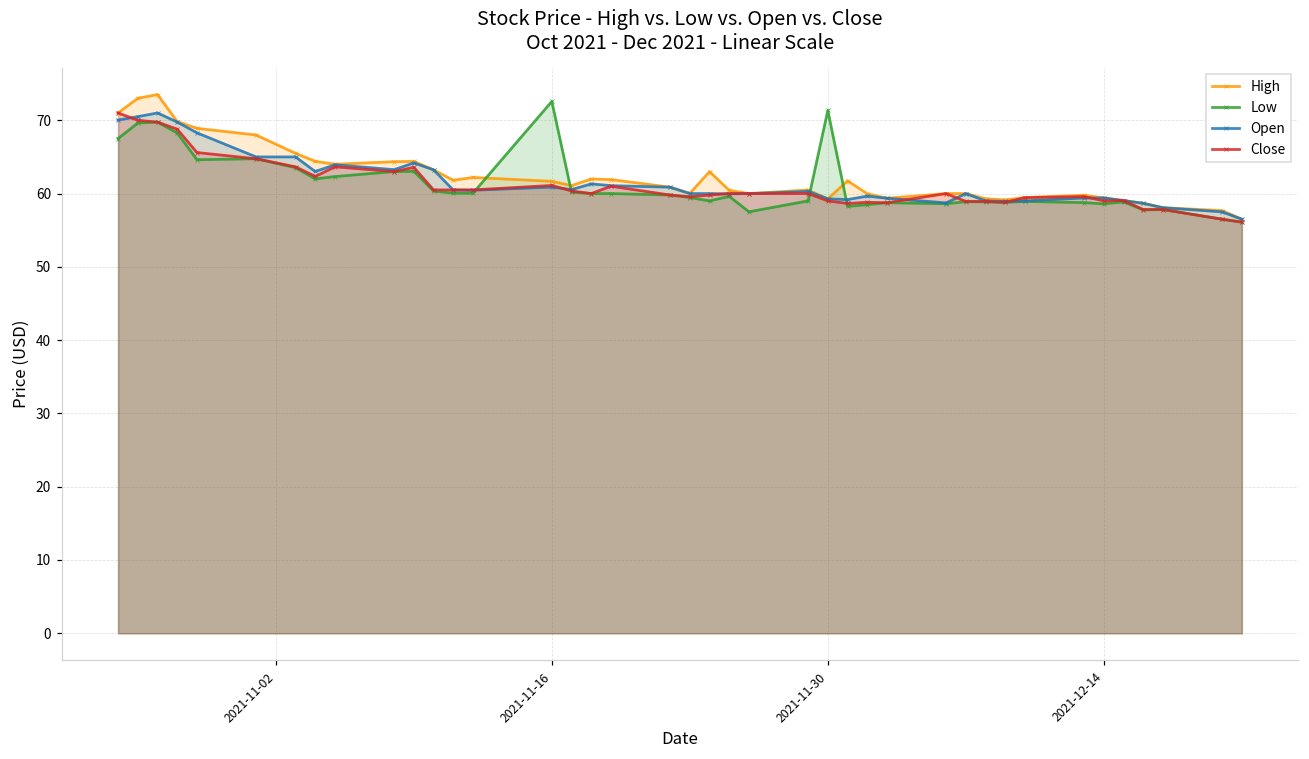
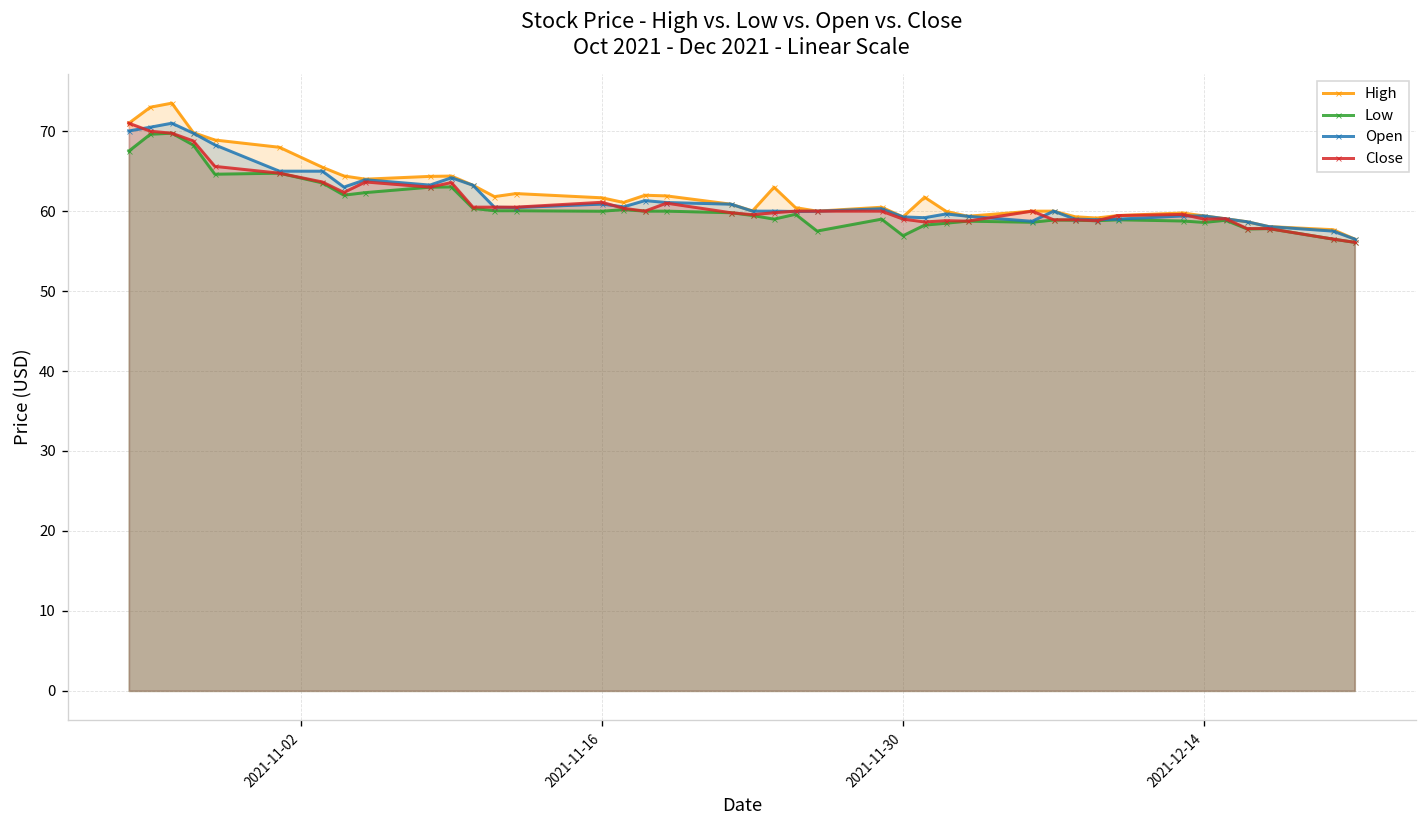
Low, 2021-11-16: 73 -> 60
Low, 2021-11-30: 71 -> 57
